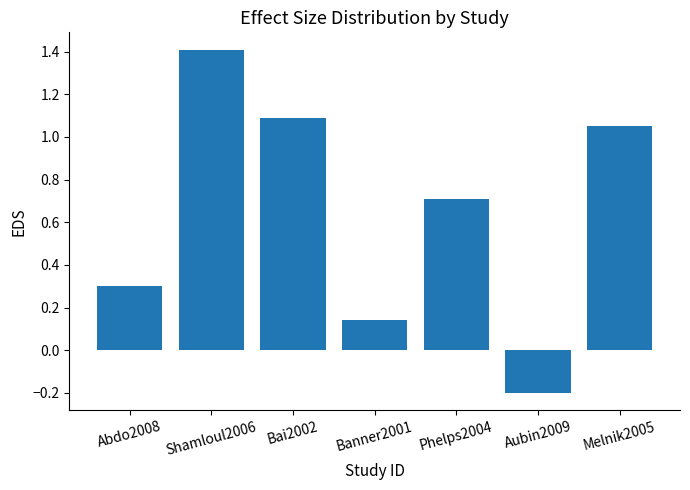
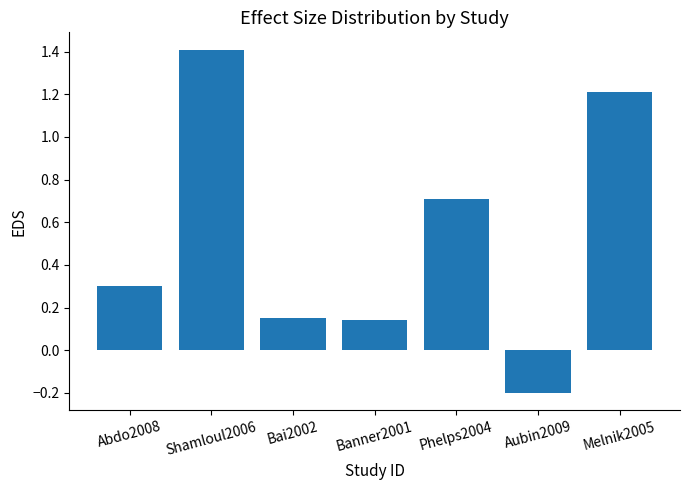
Bai2002: 1.09 -> 0.15
Melnik2005: 1.05 -> 1.21
